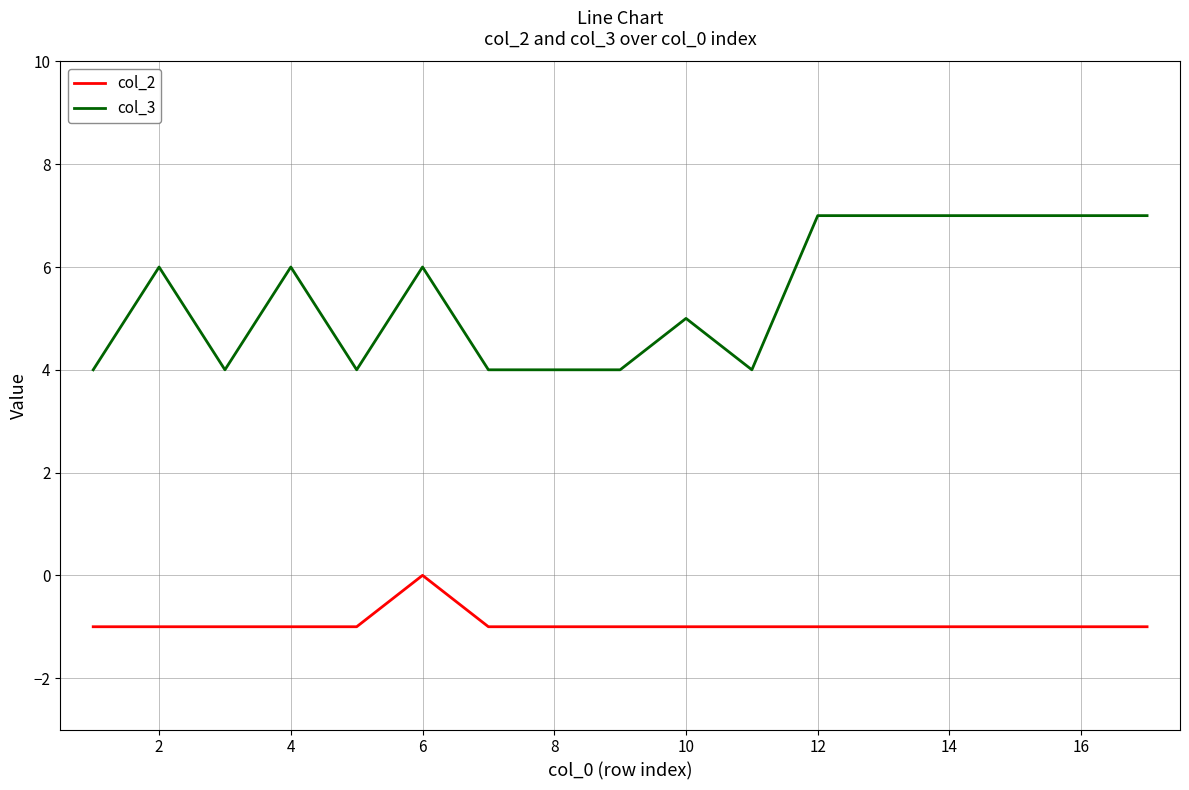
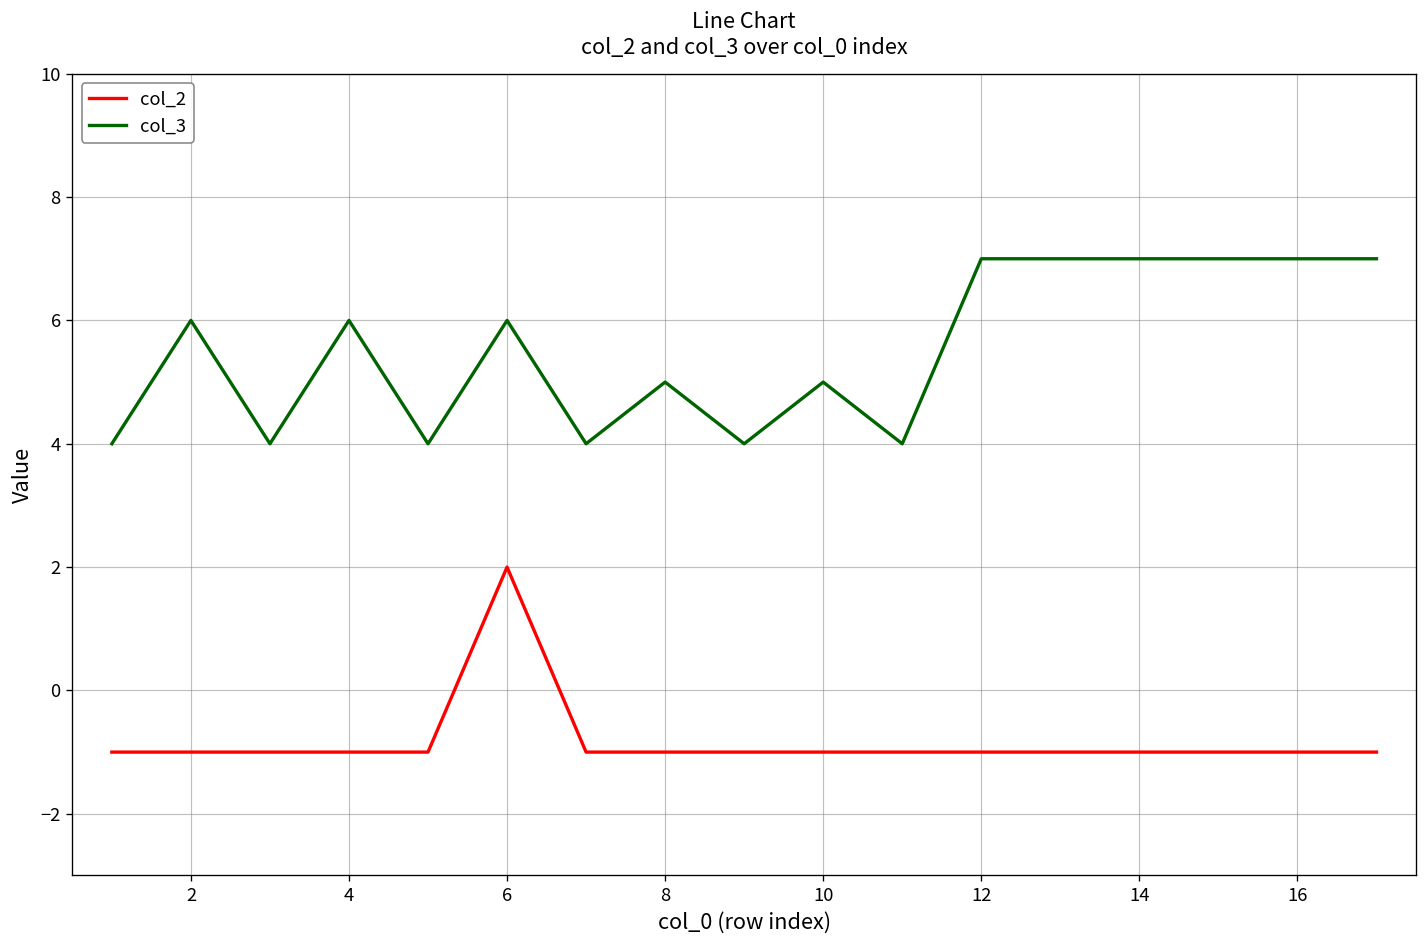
col_2, 6: 0 -> 2
col_3, 8: 4 -> 5
